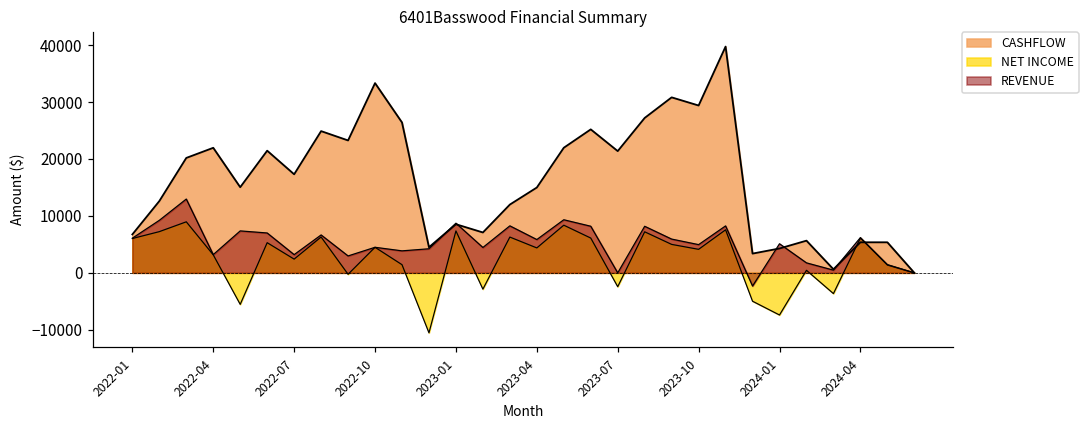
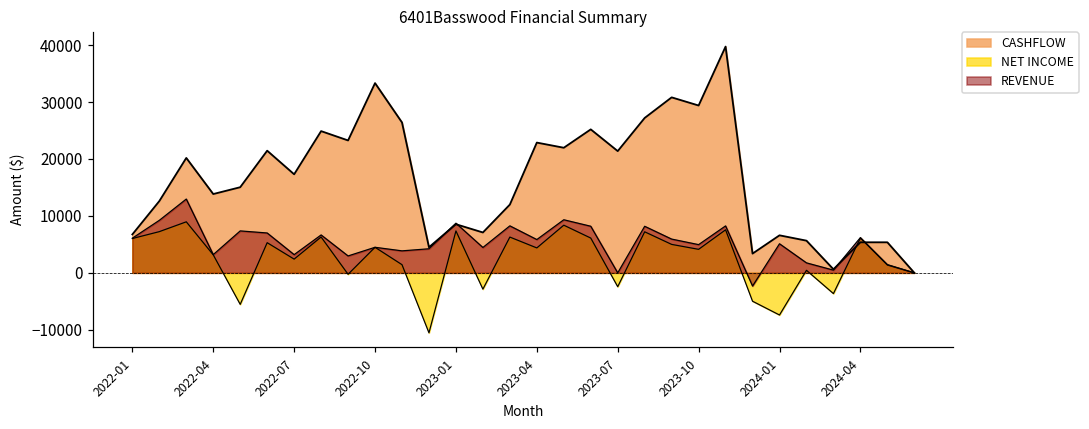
CASHFLOW, 2022-04: 22000 -> 14000
CASHFLOW, 2023-04: 15000 -> 23000
CASHFLOW, 2024-01: 4000 -> 7000
